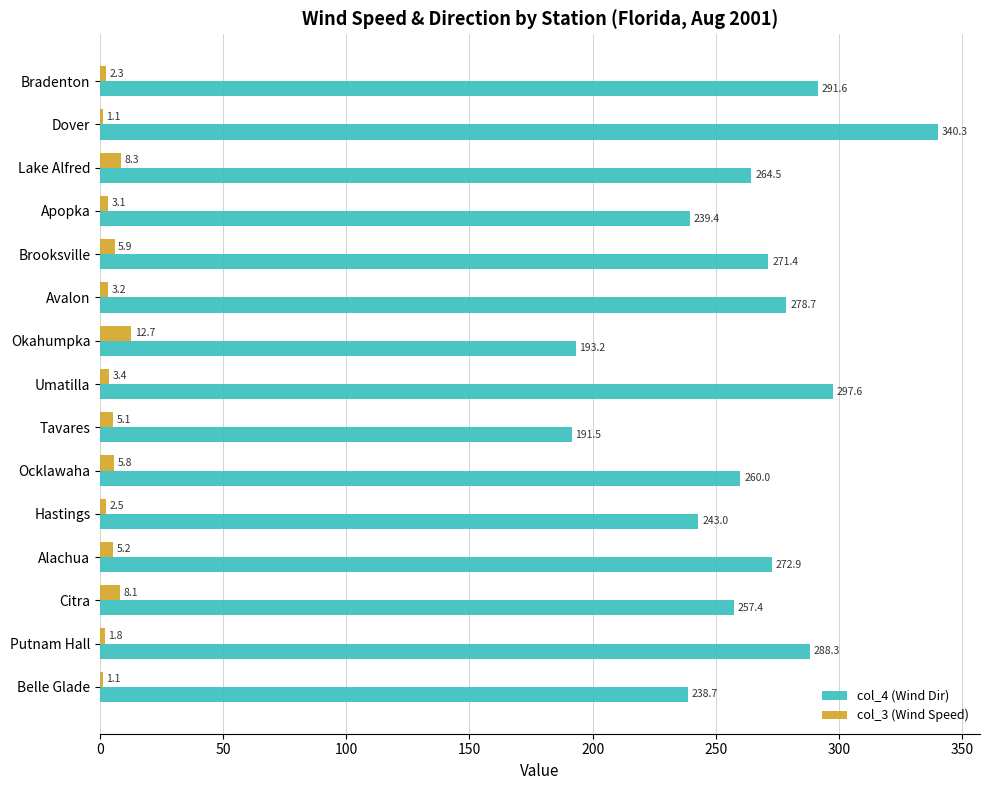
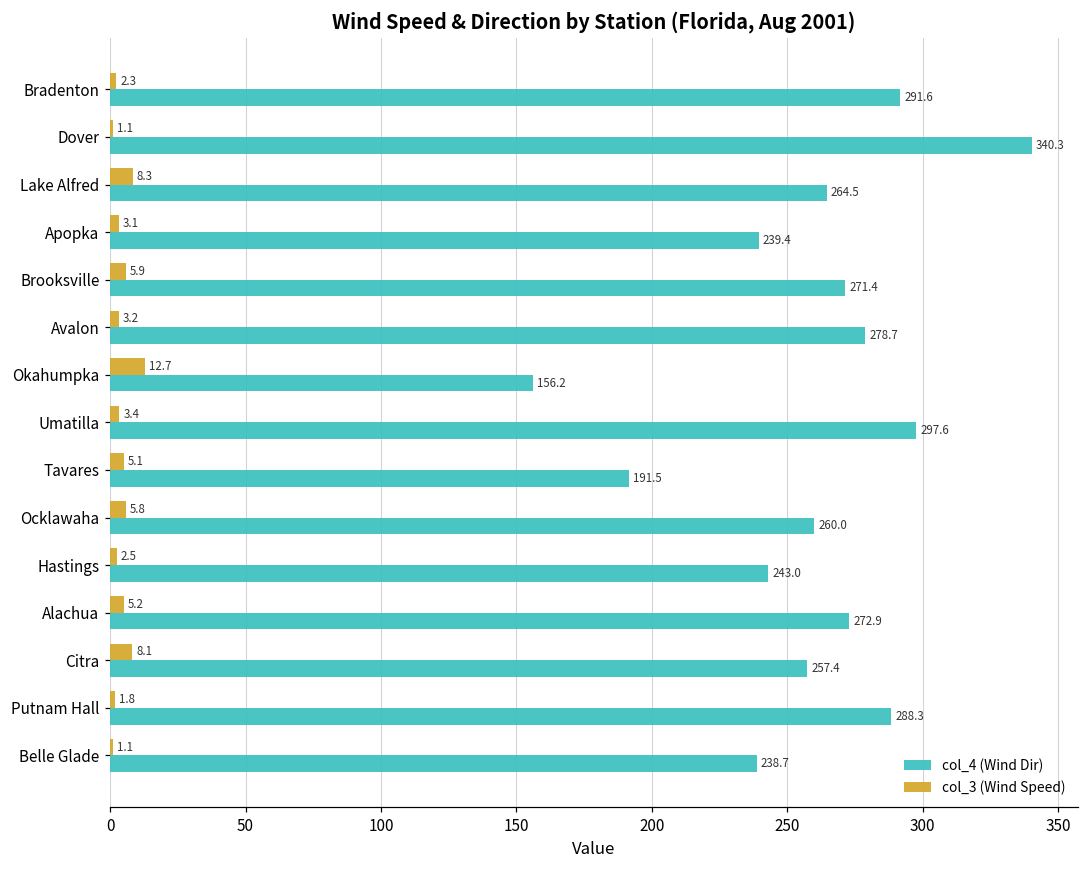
col_4 (Wind Dir), Okahumpka: 193.2 -> 156.2
